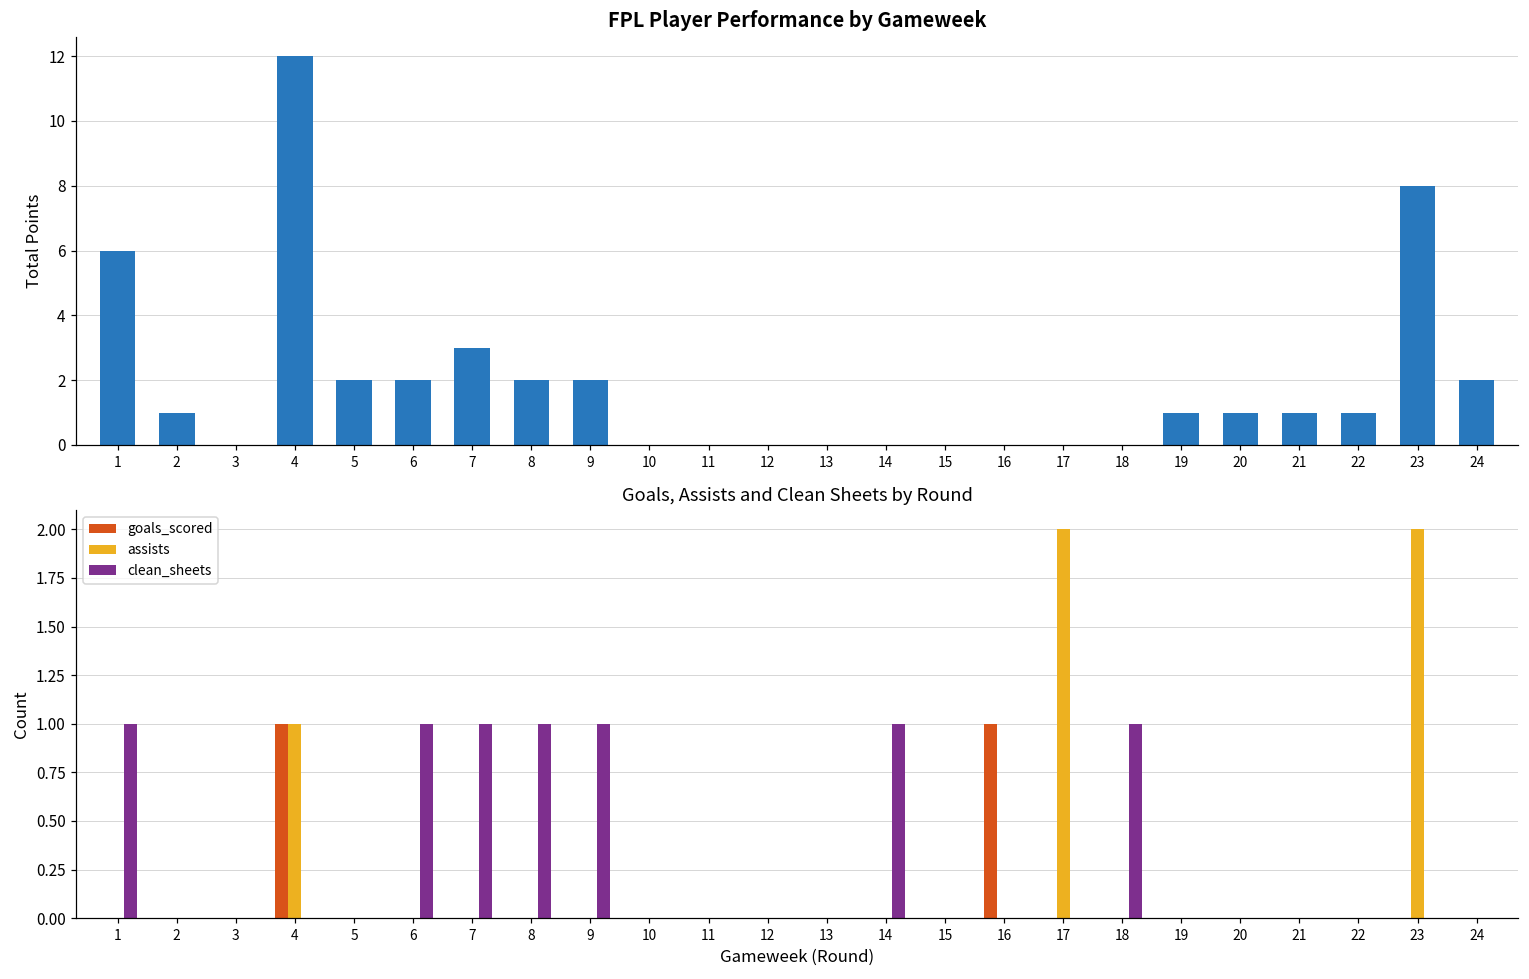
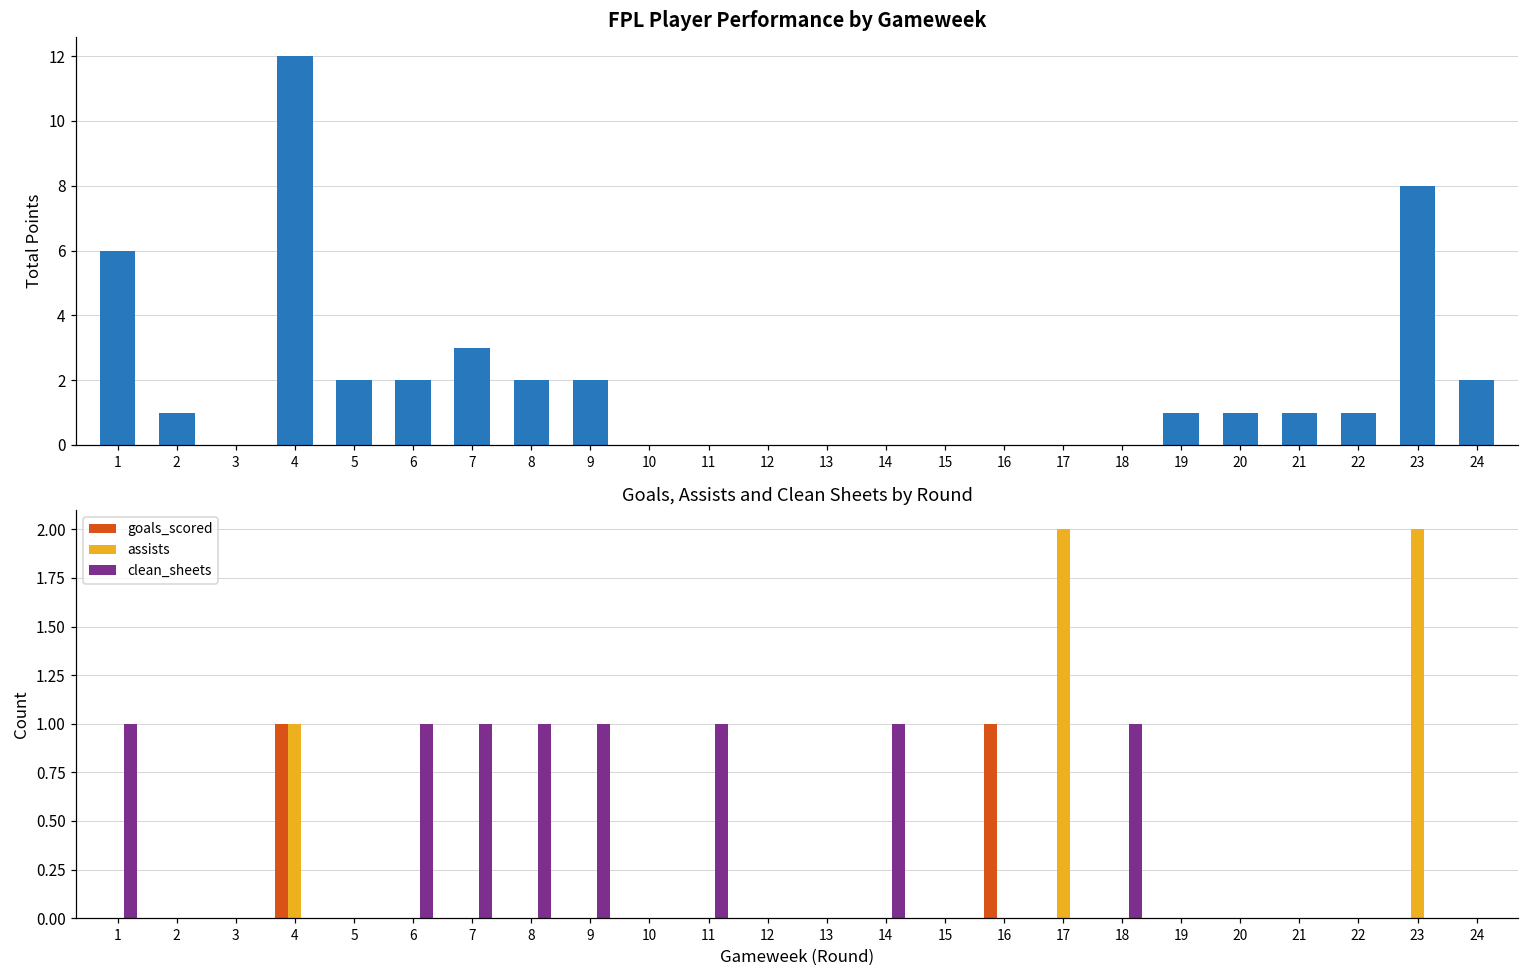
Goals, Assists and Clean Sheets by Round, clean_sheets, 11: 0 -> 1
